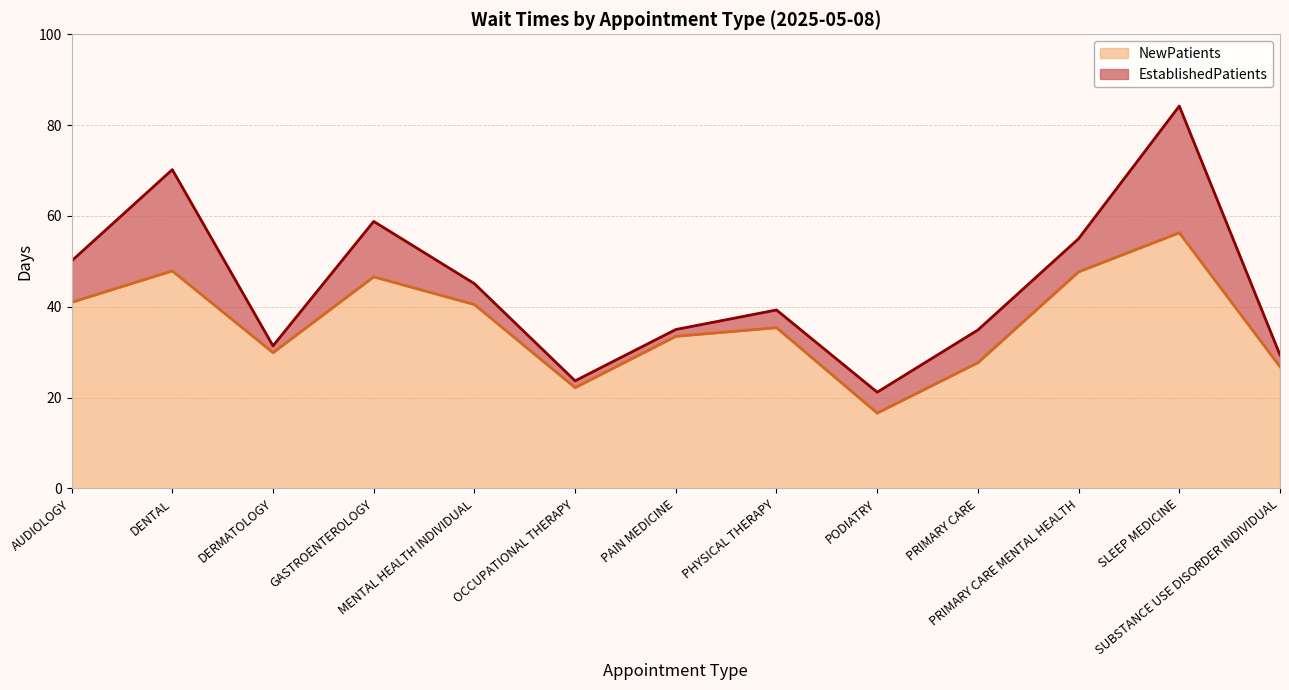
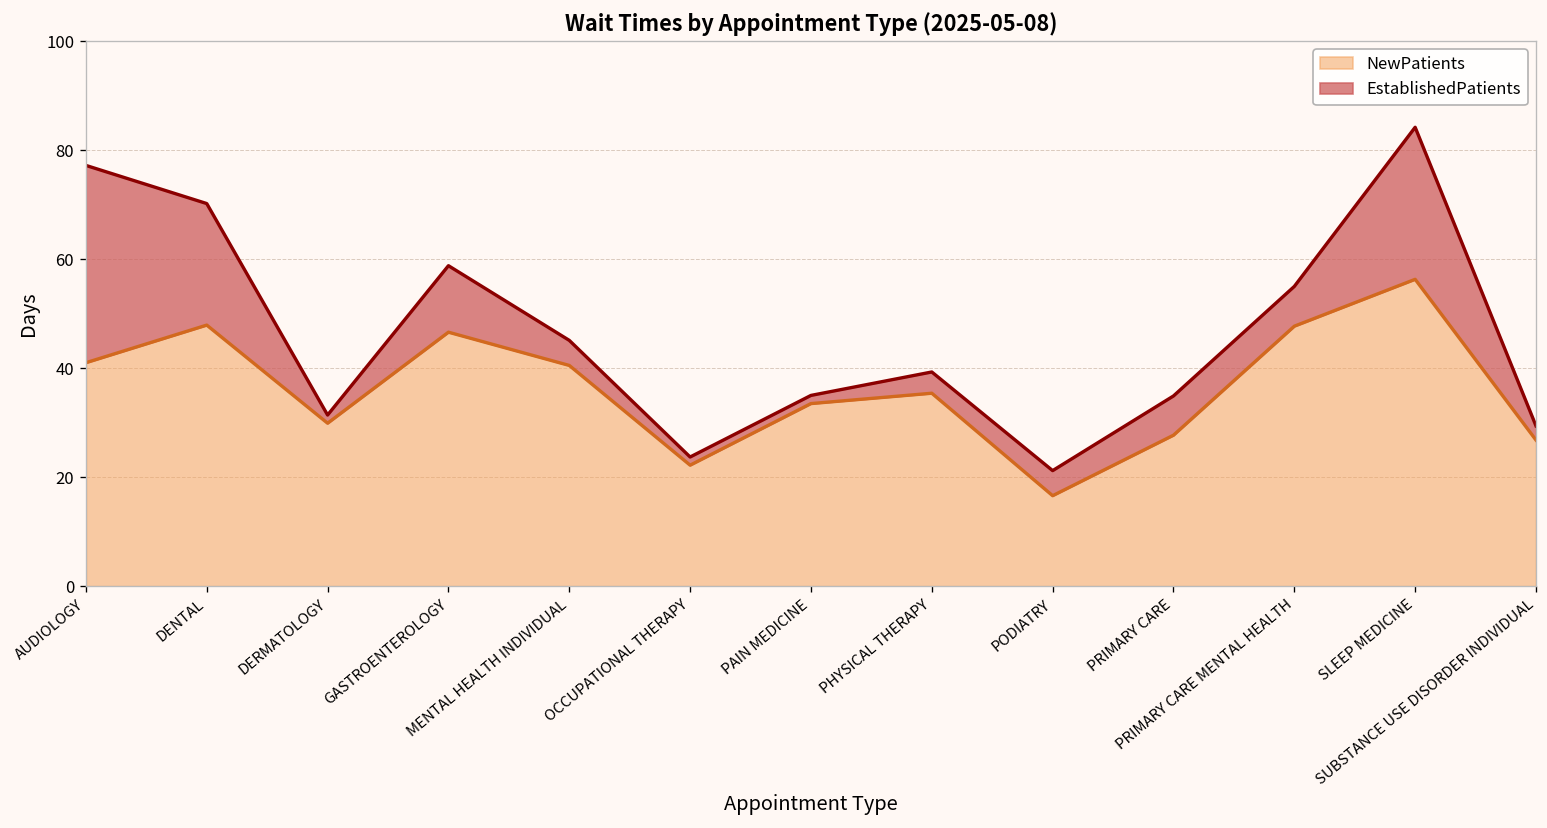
EstablishedPatients, AUDIOLOGY: 9 -> 36
